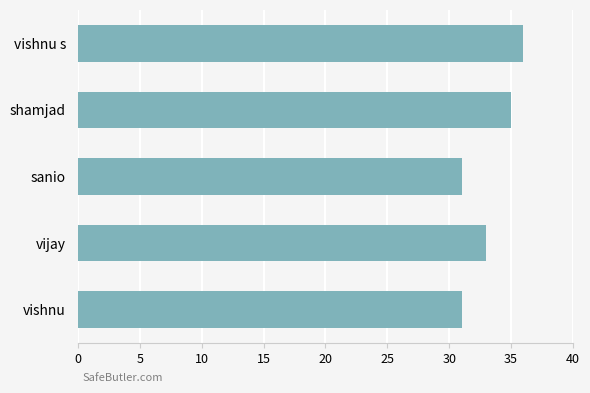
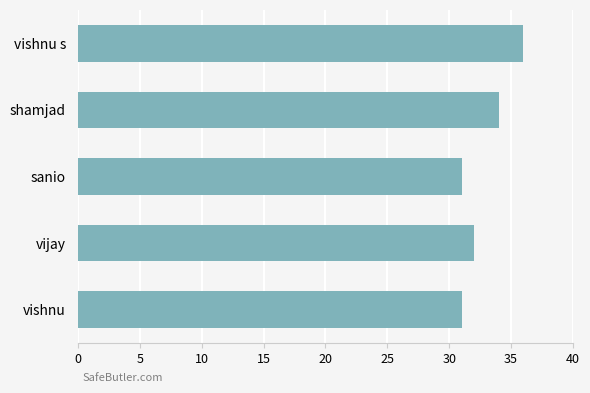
shamjad: 35 -> 34
vijay: 33 -> 32
